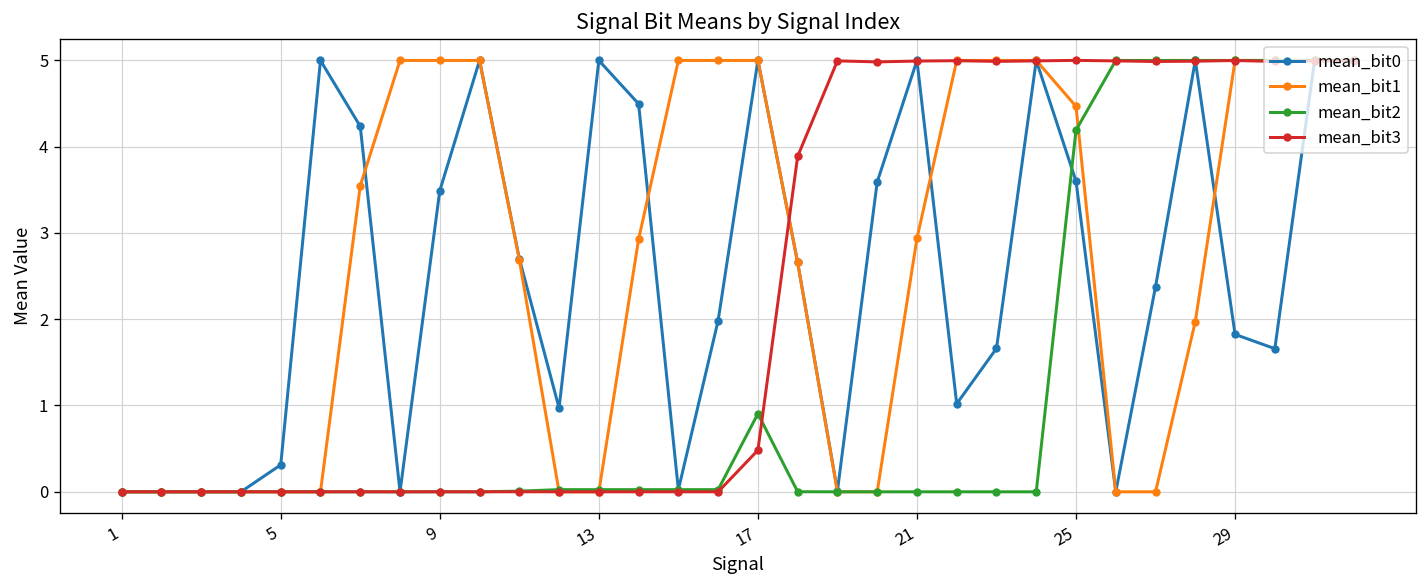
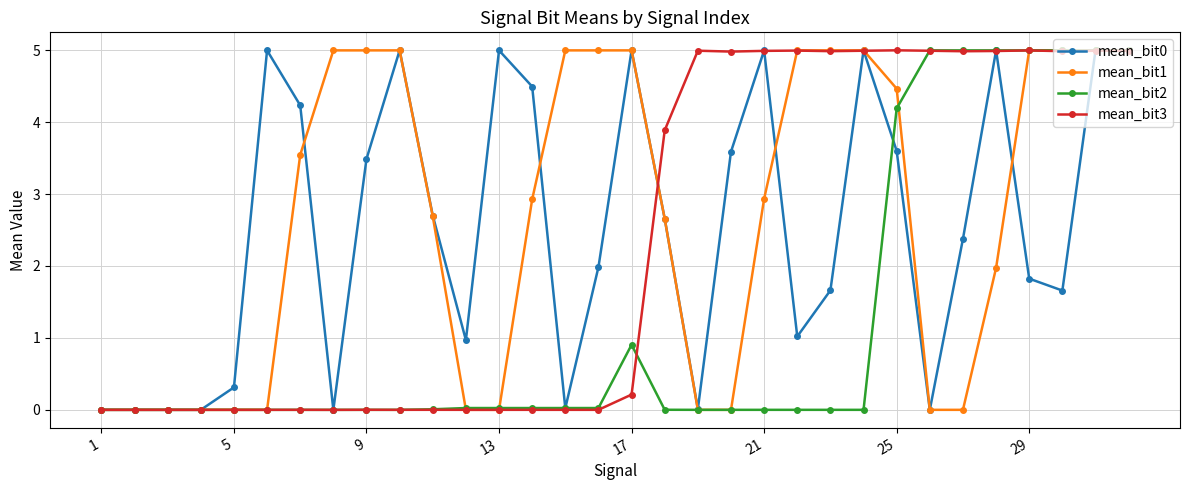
mean_bit3, 17: 0.5 -> 0.2
